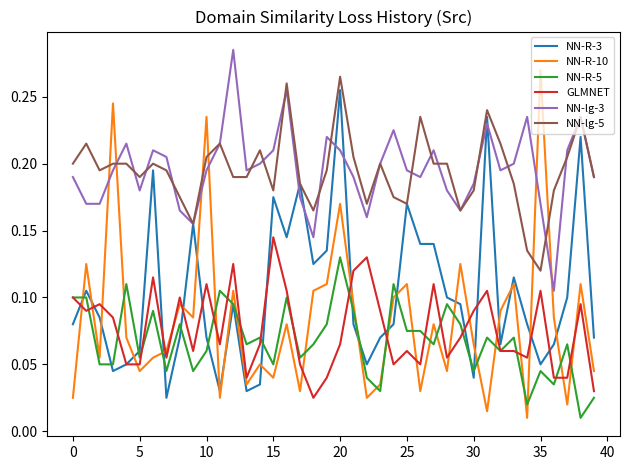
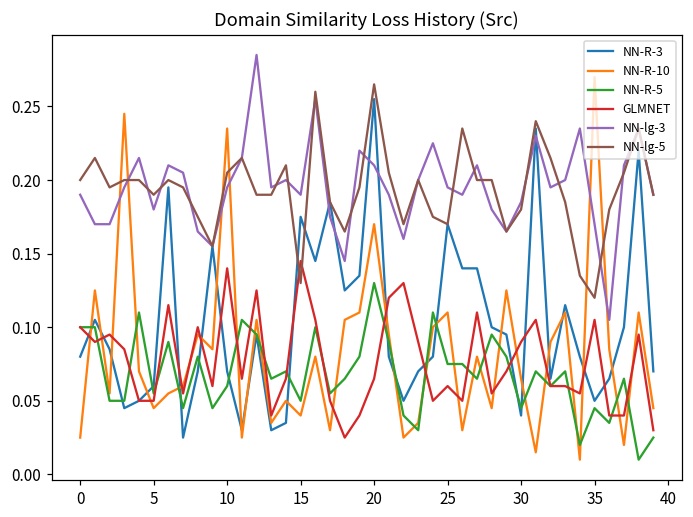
GLMNET, 10: 0.11 -> 0.14
NN-lg-3, 15: 0.21 -> 0.19
NN-lg-5, 15: 0.18 -> 0.13
